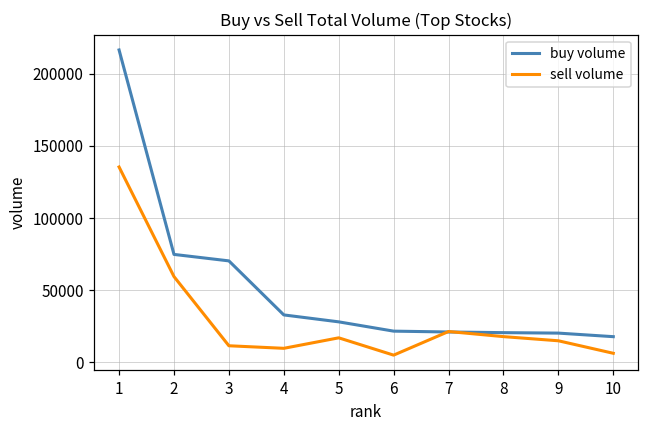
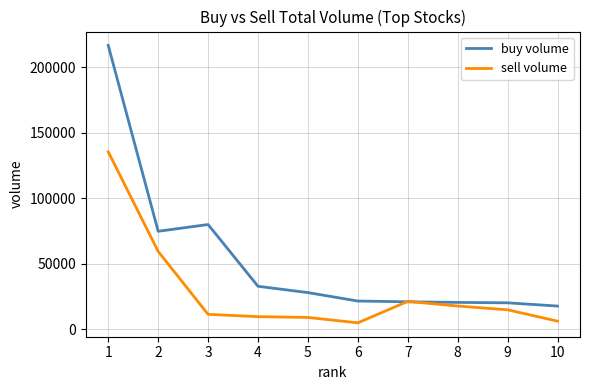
buy volume, 3: 70000 -> 80000
sell volume, 5: 17000 -> 9000
